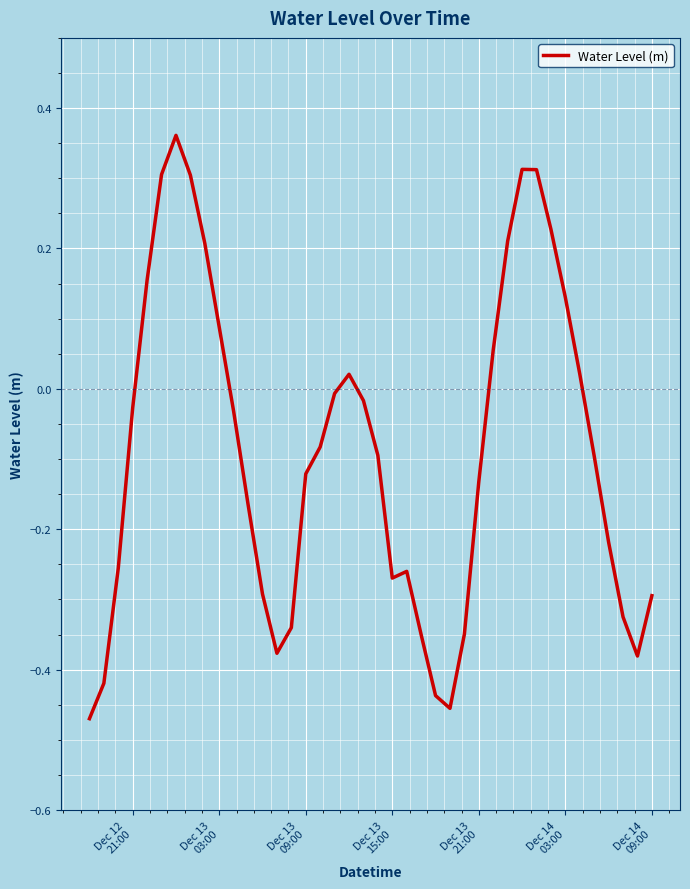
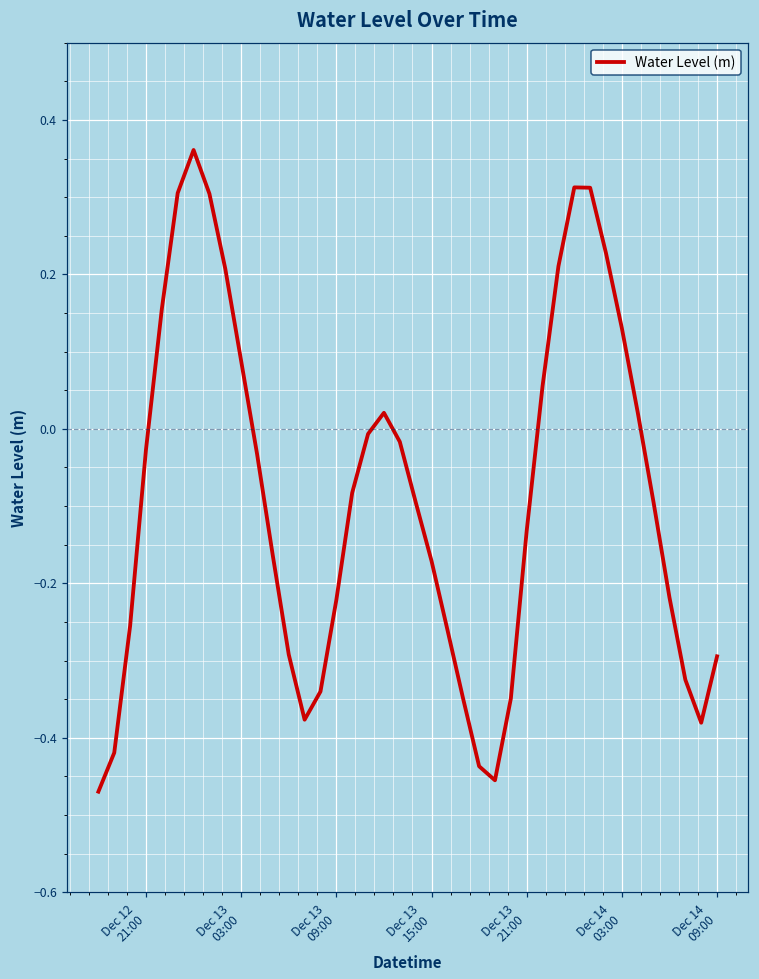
Dec 13 09:00: -0.12 -> -0.22
Dec 13 15:00: -0.27 -> -0.17
